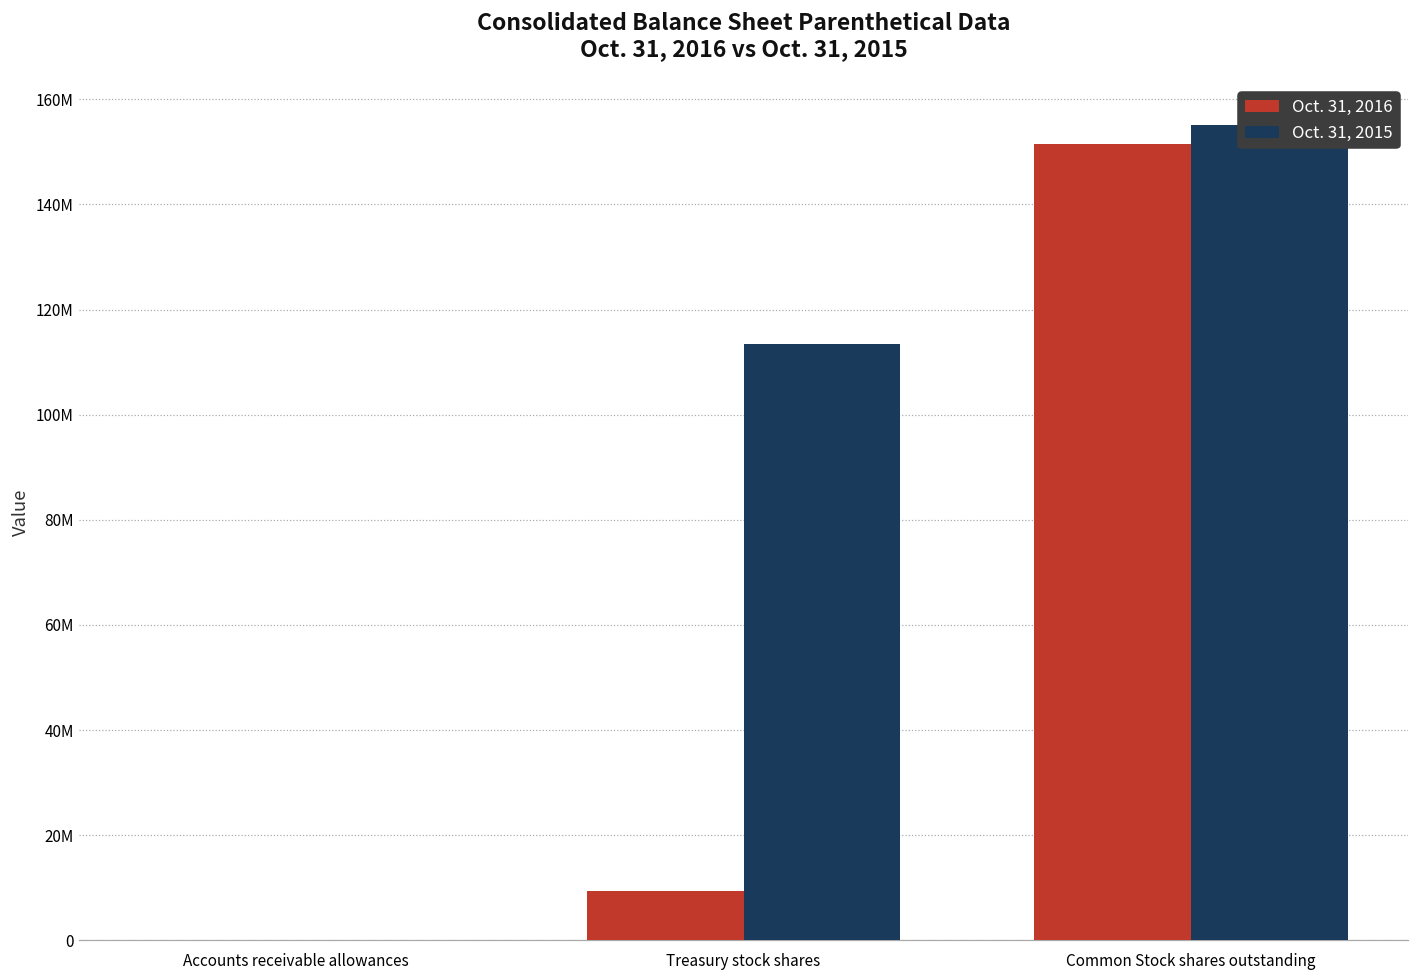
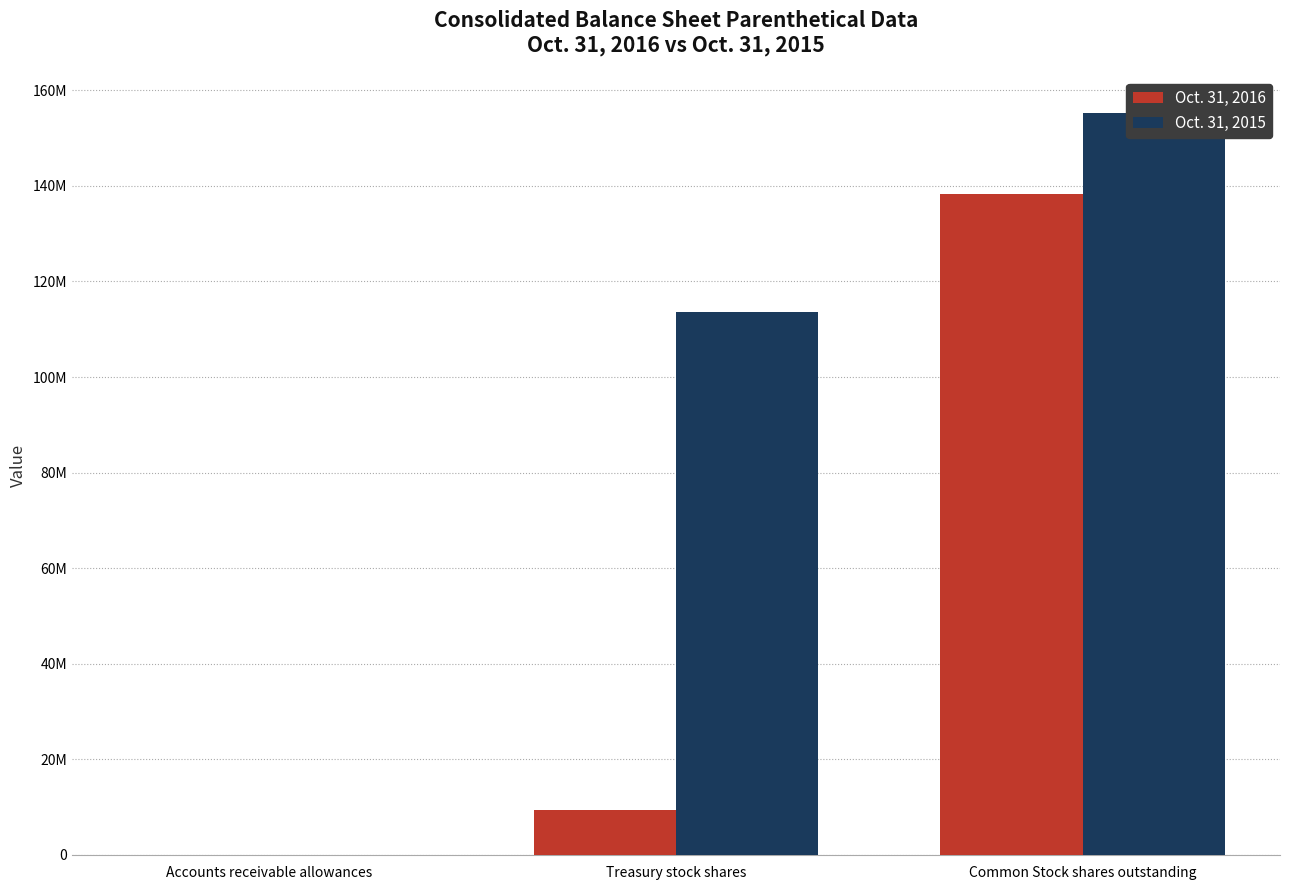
Oct. 31, 2016, Common Stock shares outstanding: 151000000 -> 138000000
